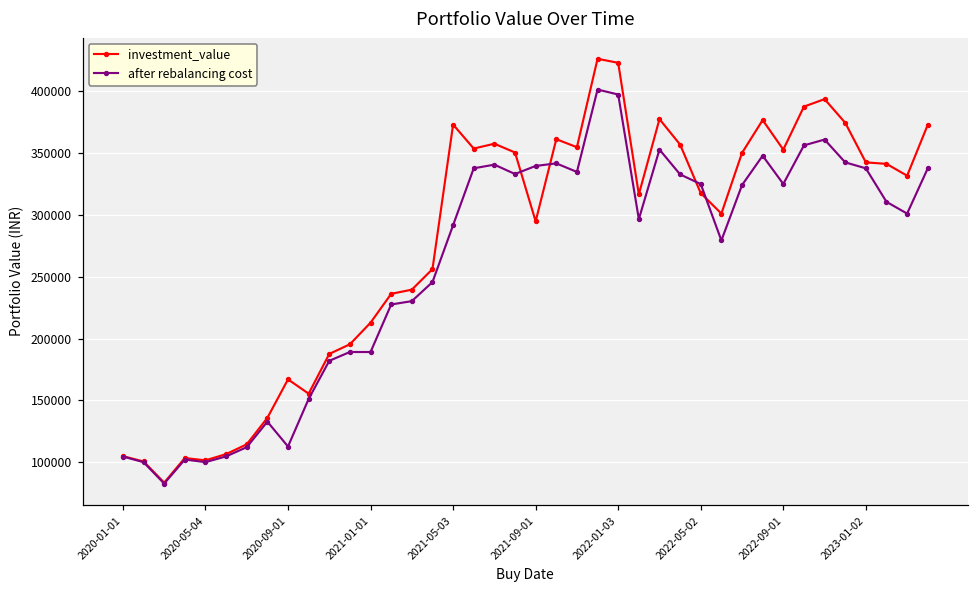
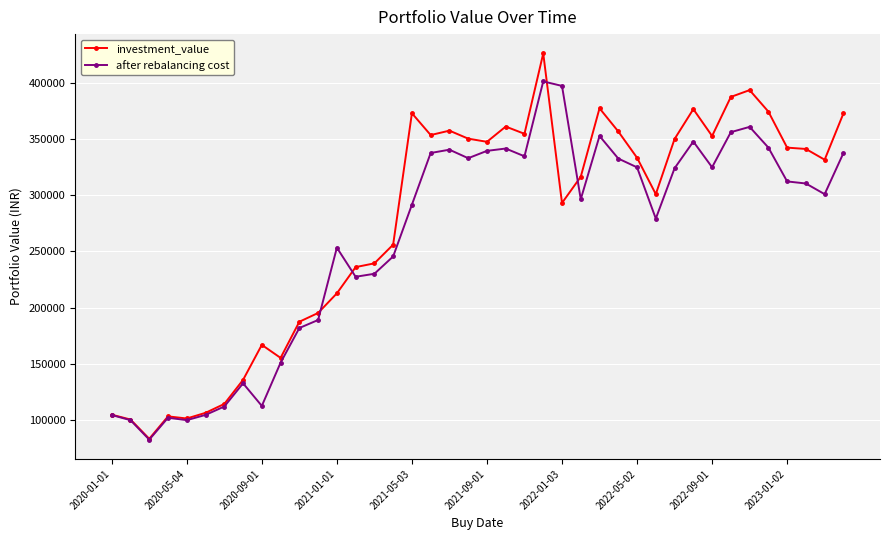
after rebalancing cost, 2021-01-01: 189000 -> 253000
investment_value, 2021-09-01: 295000 -> 347000
investment_value, 2022-01-03: 423000 -> 293000
investment_value, 2022-05-02: 317000 -> 333000
after rebalancing cost, 2023-01-02: 337000 -> 312000
